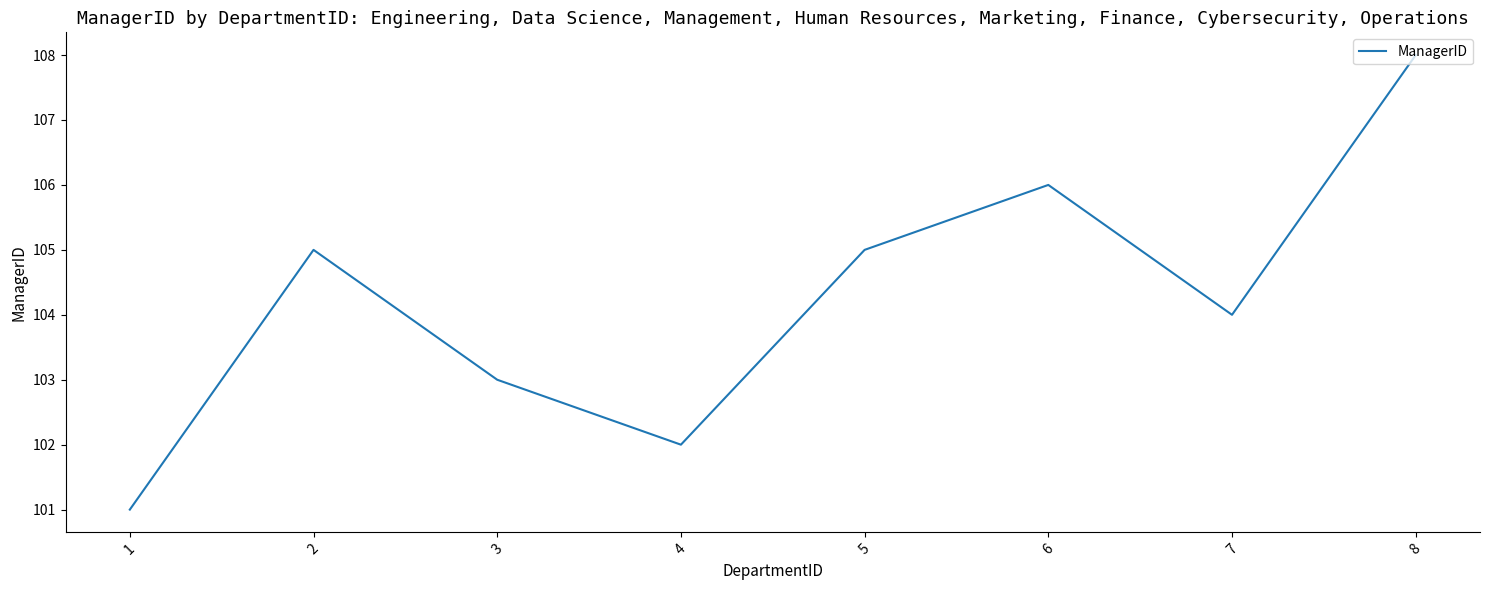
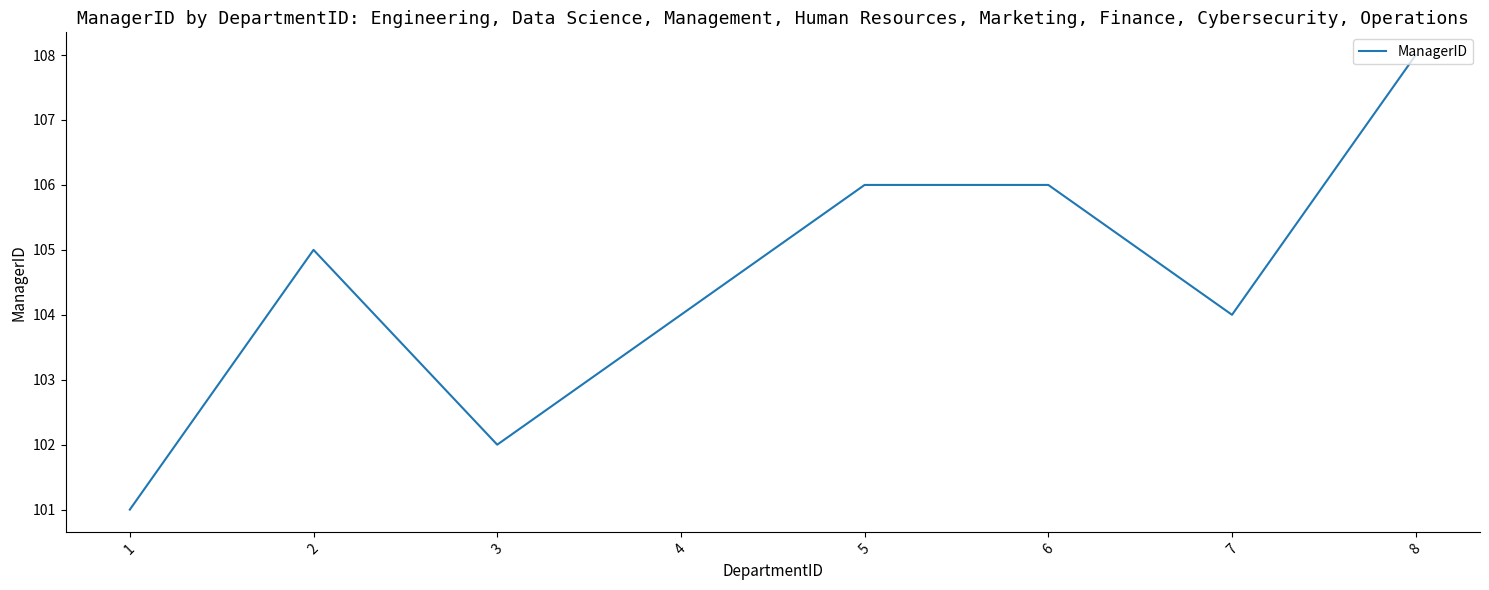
3: 103 -> 102
4: 102 -> 104
5: 105 -> 106
